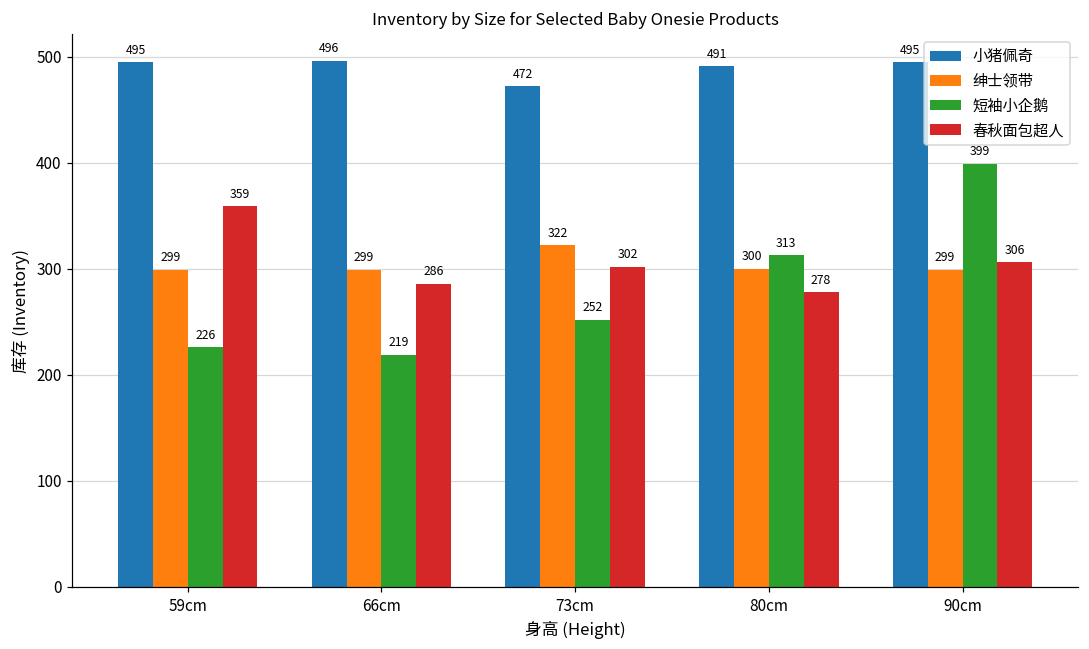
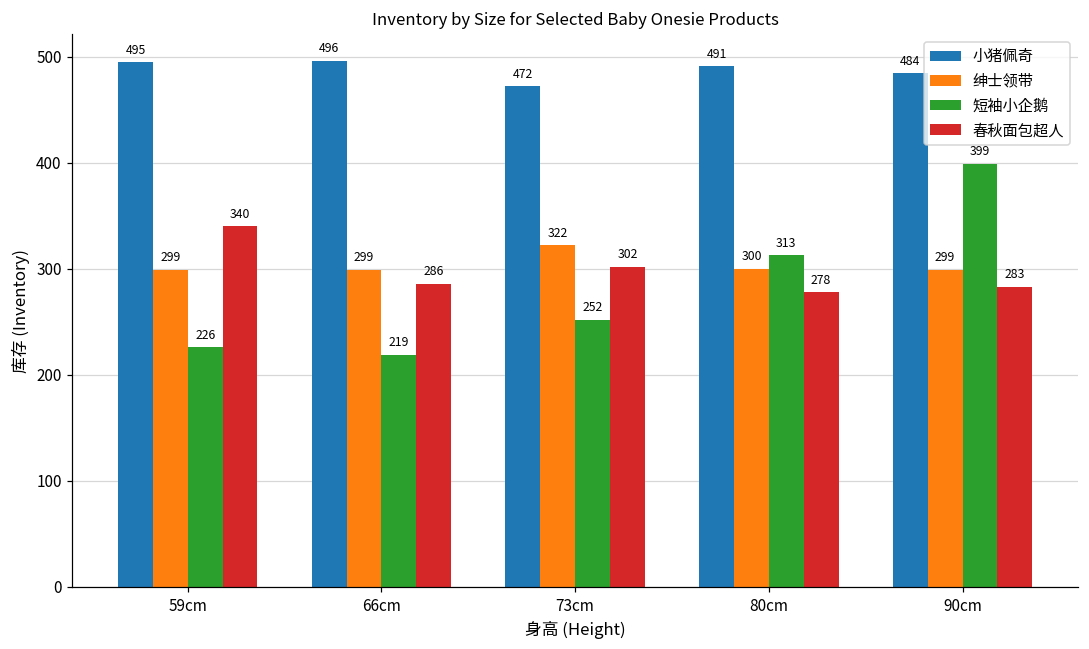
春秋面包超人, 59cm: 359 -> 340
小猪佩奇, 90cm: 495 -> 484
春秋面包超人, 90cm: 306 -> 283
